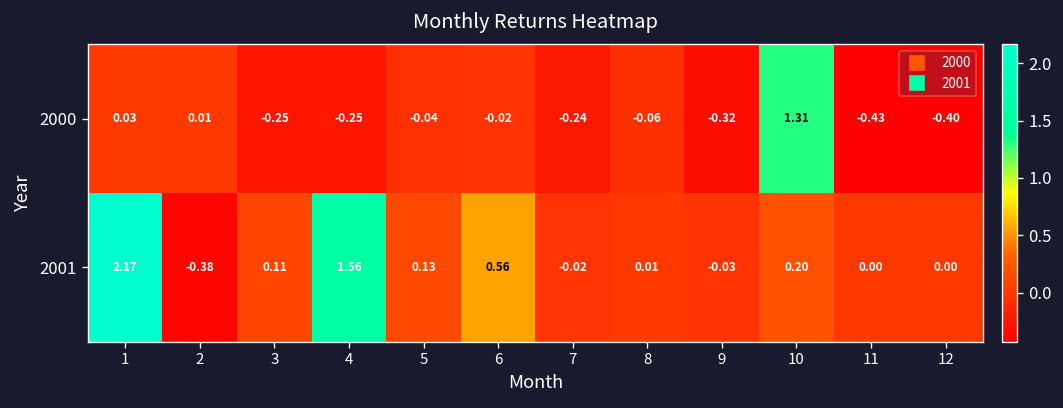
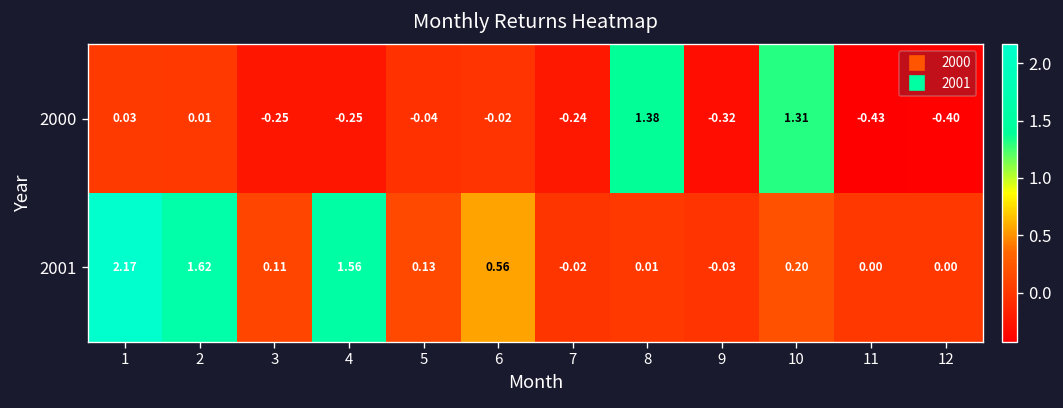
2000, 8: -0.06 -> 1.38
2001, 2: -0.38 -> 1.62
